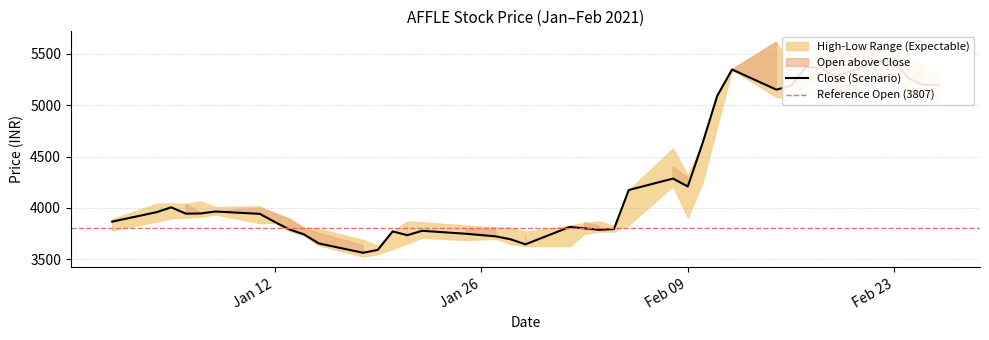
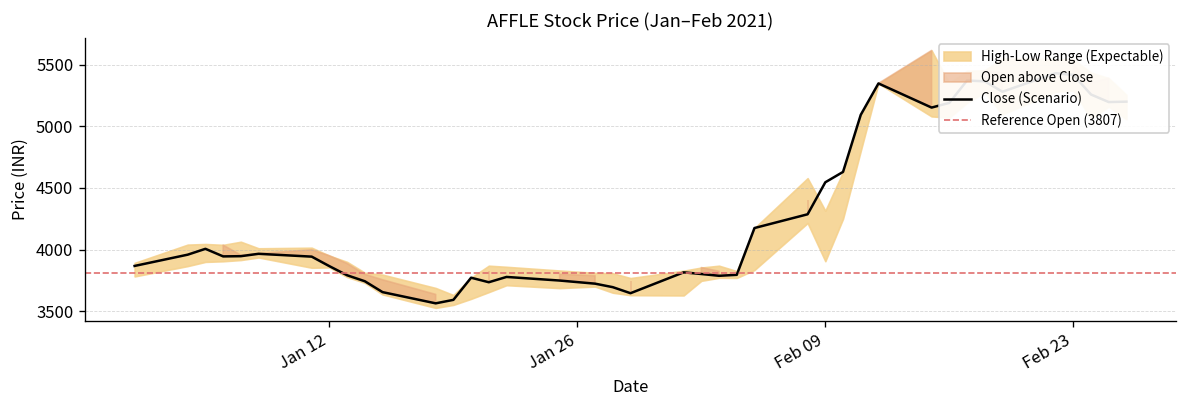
Close (Scenario), Feb 09: 4210 -> 4550
